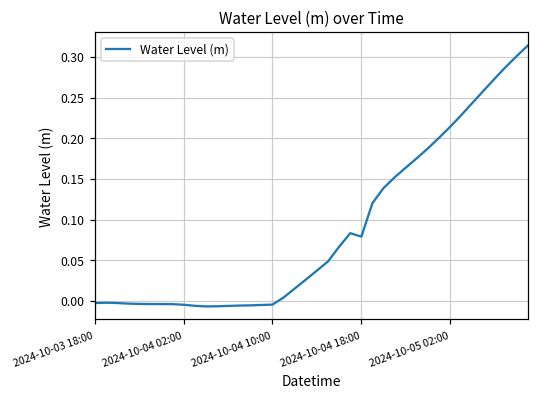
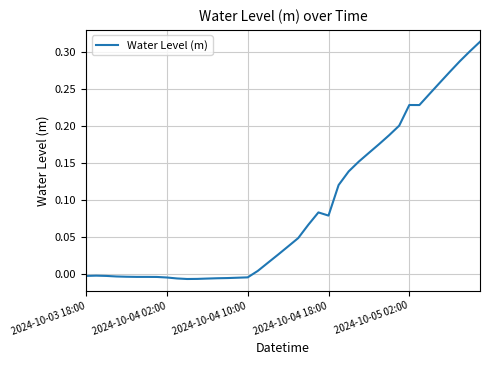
2024-10-05 02:00: 0.21 -> 0.23
